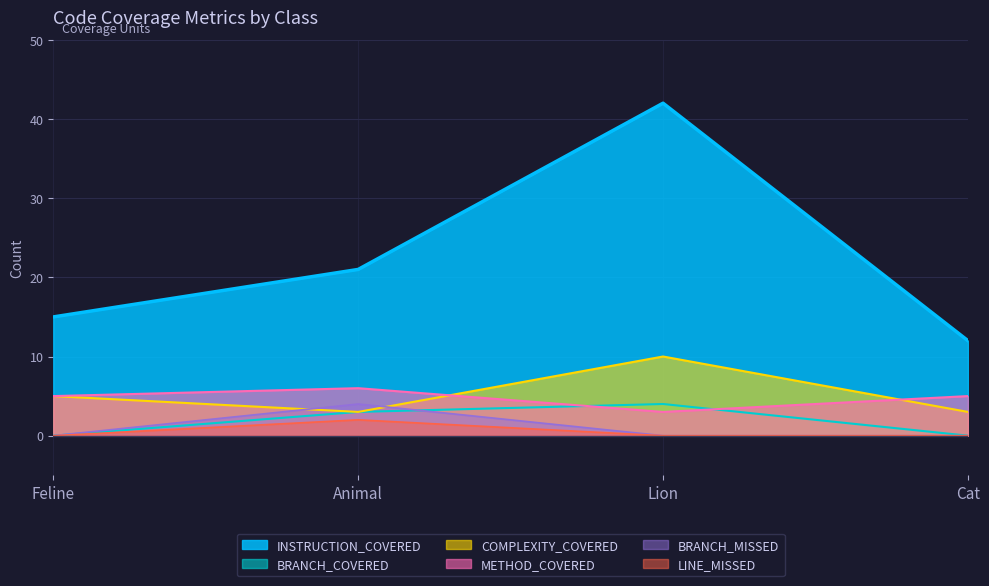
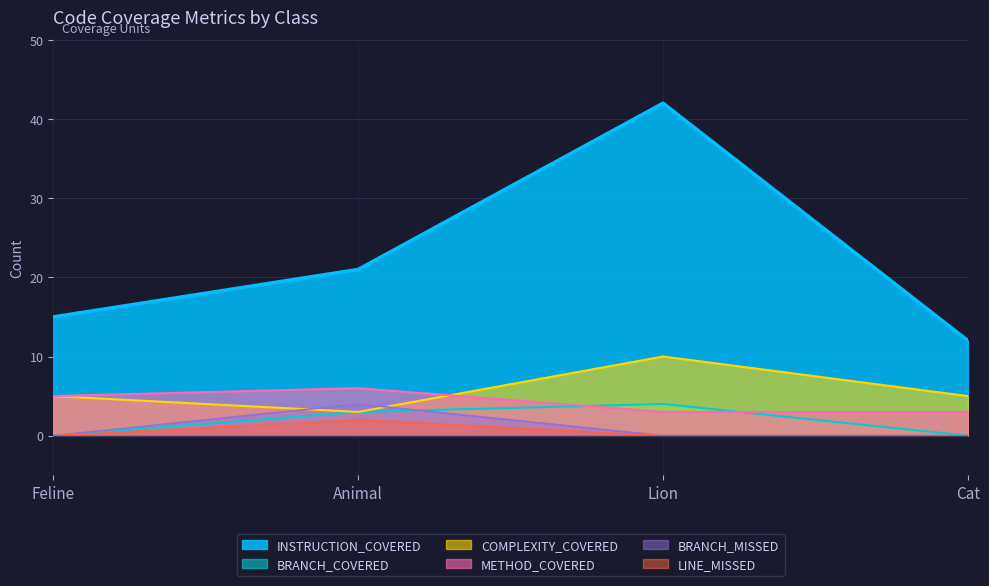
COMPLEXITY_COVERED, Cat: 3 -> 5
METHOD_COVERED, Cat: 5 -> 3
